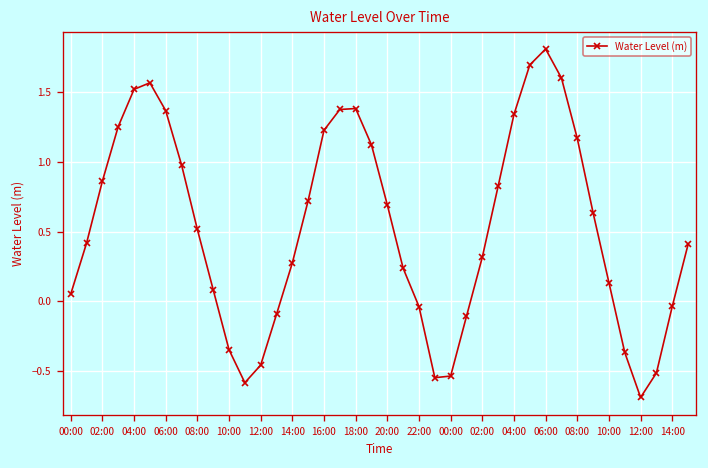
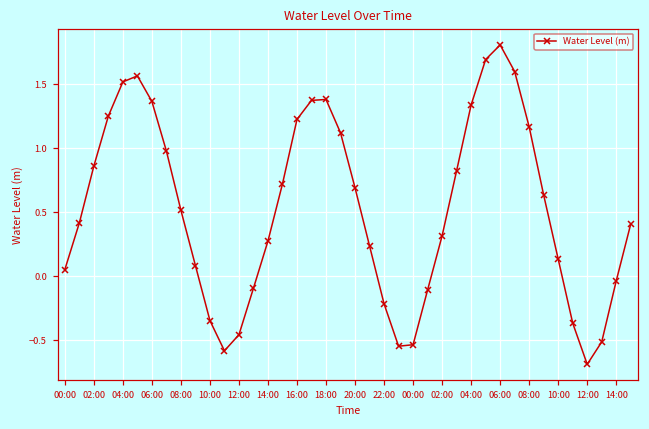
22:00: -0.04 -> -0.22
